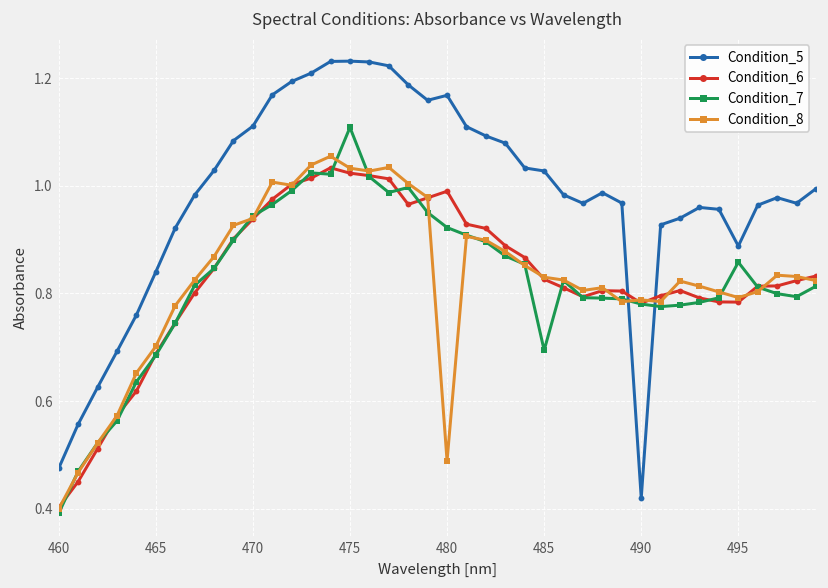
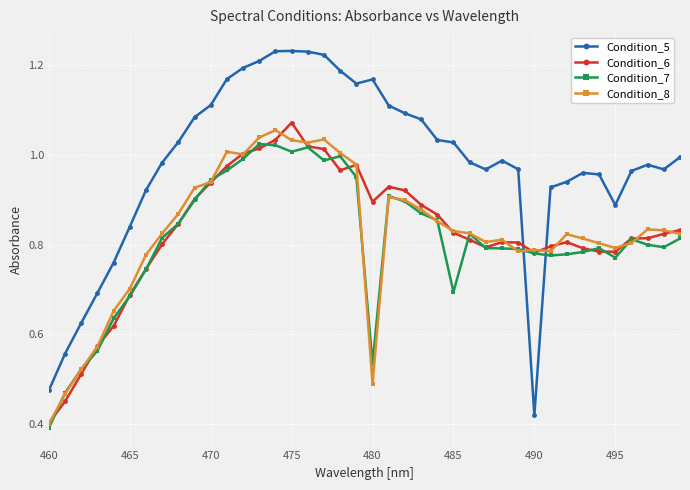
Condition_6, 475: 1.02 -> 1.07
Condition_7, 475: 1.11 -> 1.01
Condition_6, 480: 0.99 -> 0.90
Condition_7, 480: 0.92 -> 0.53
Condition_7, 495: 0.86 -> 0.77
